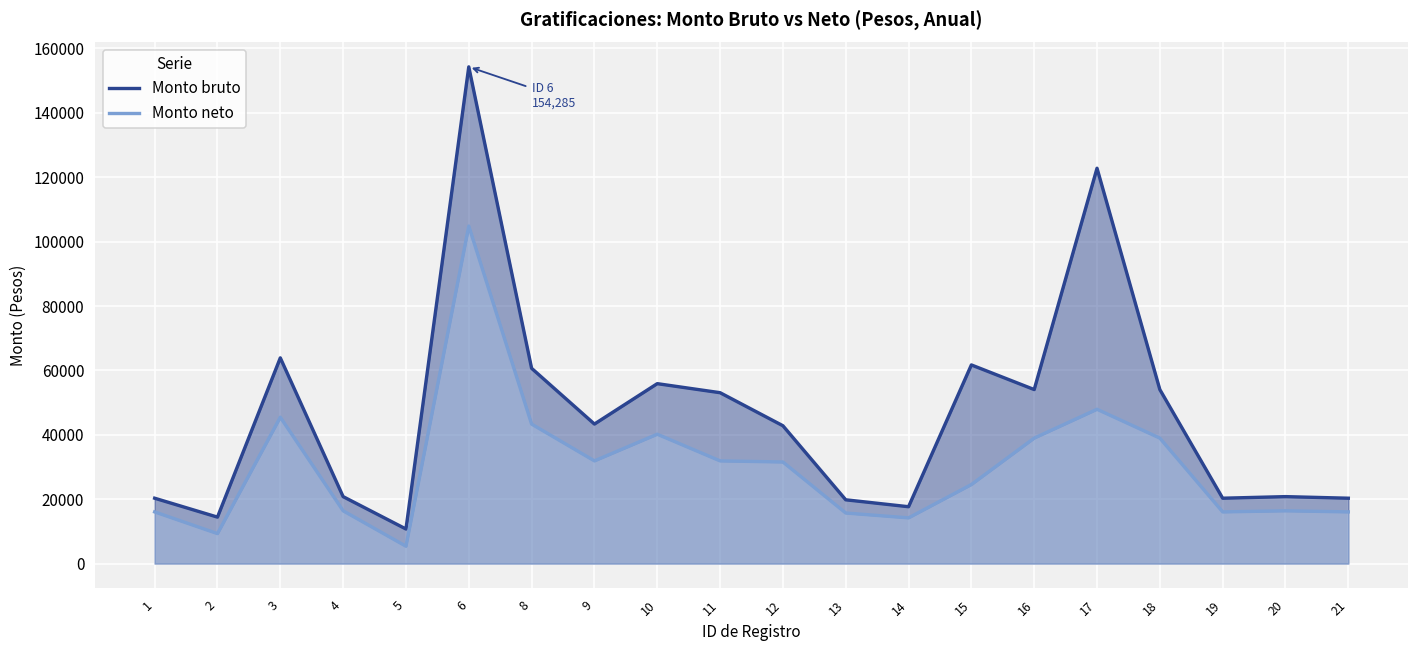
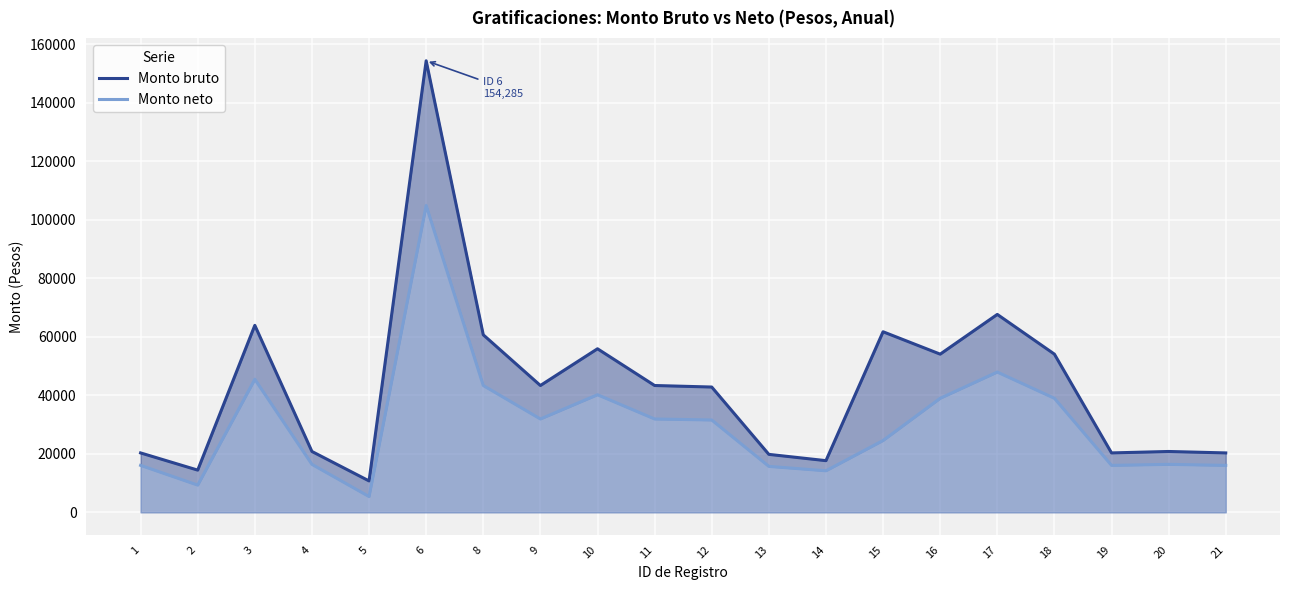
Monto bruto, 11: 53000 -> 43000
Monto bruto, 17: 123000 -> 68000
